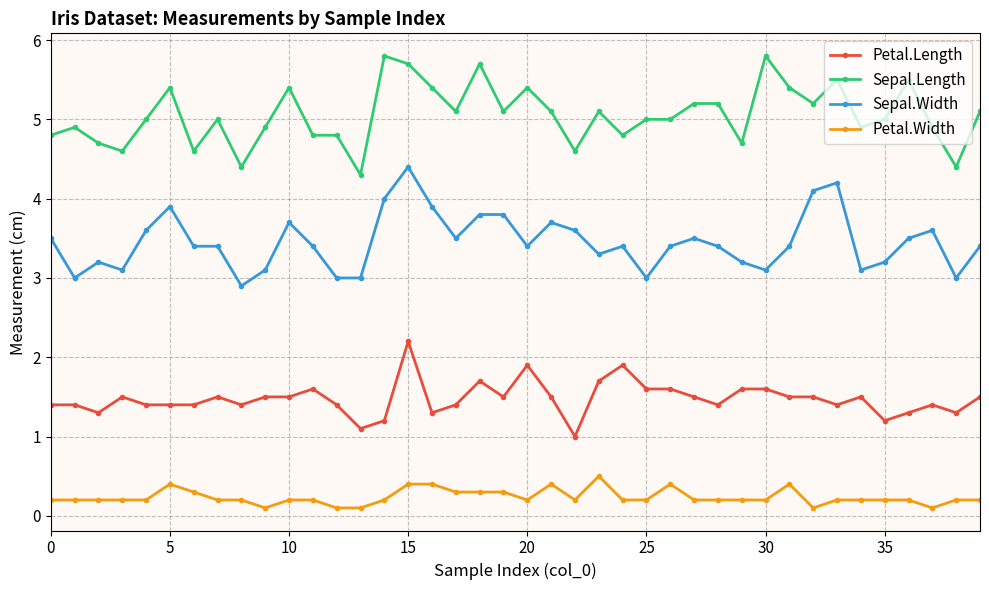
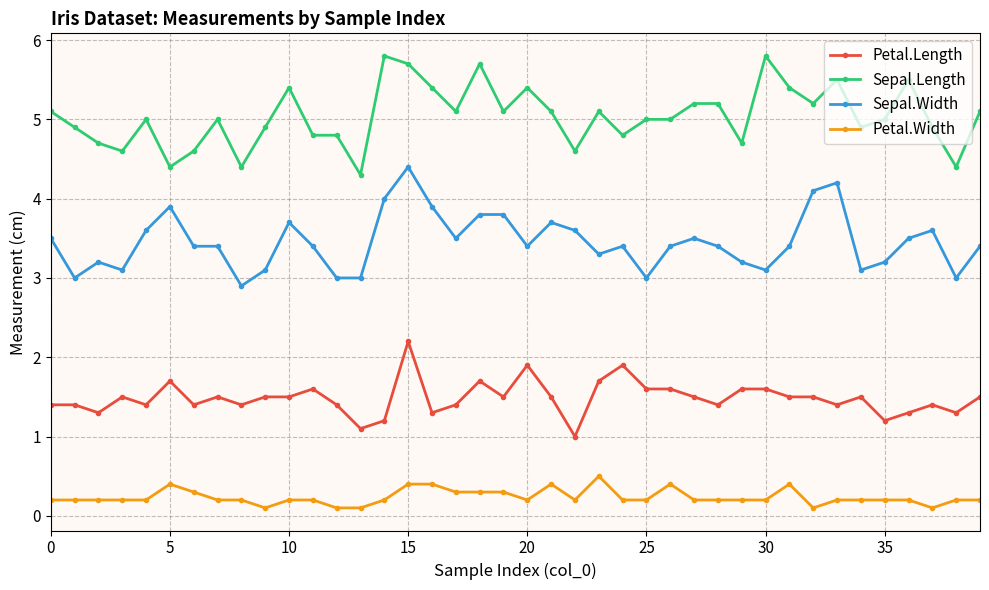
Sepal.Length, 0: 4.8 -> 5.1
Petal.Length, 5: 1.4 -> 1.7
Sepal.Length, 5: 5.4 -> 4.4
